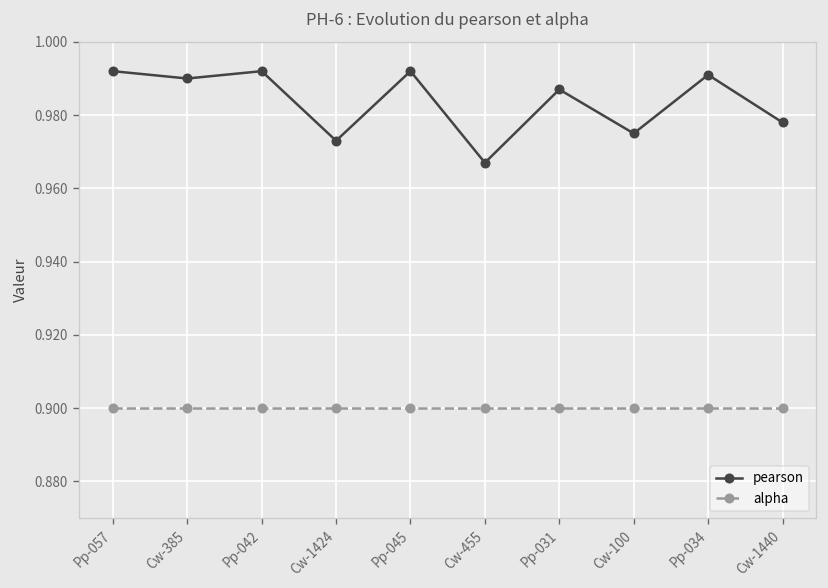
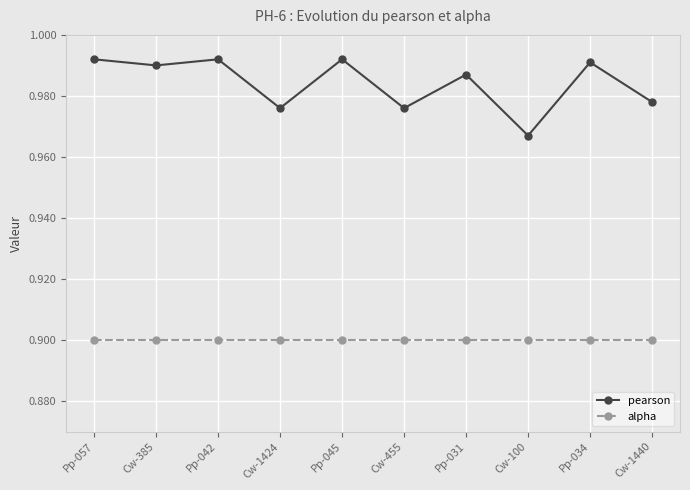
pearson, Cw-1424: 0.973 -> 0.976
pearson, Cw-455: 0.967 -> 0.976
pearson, Cw-100: 0.975 -> 0.967
